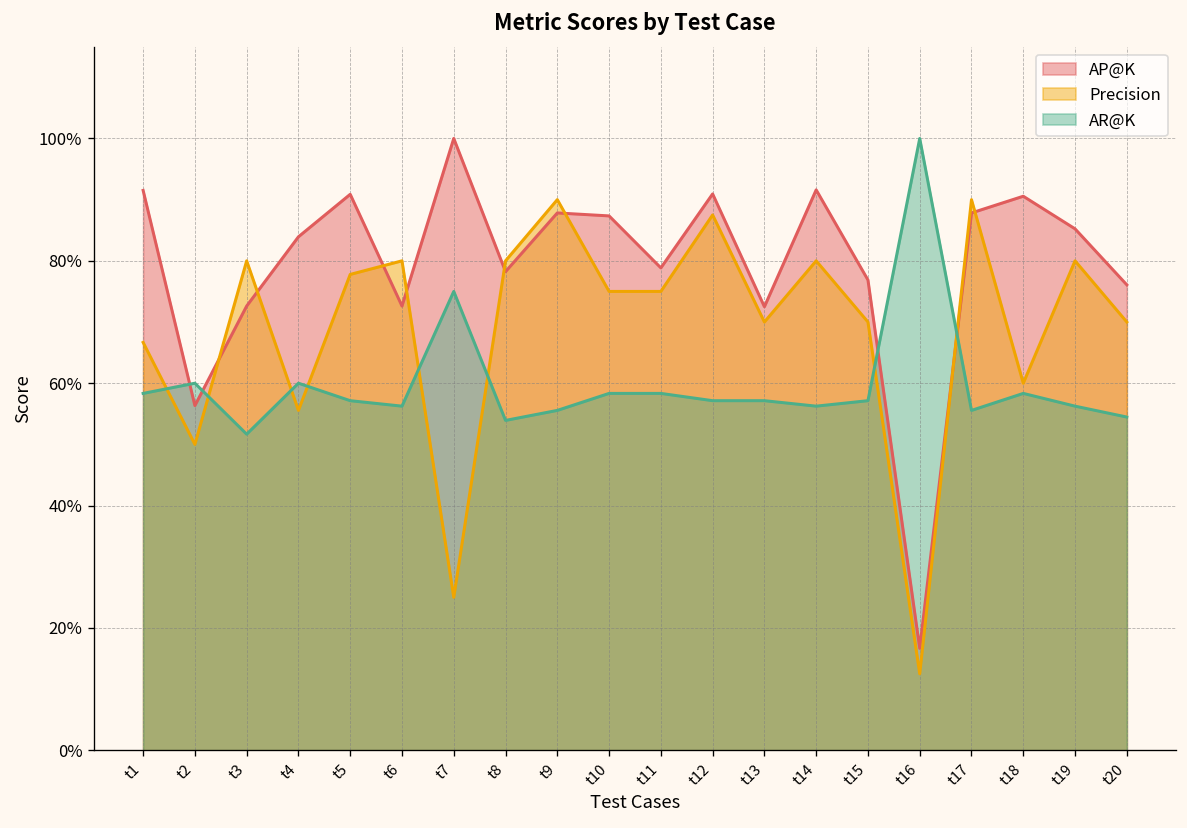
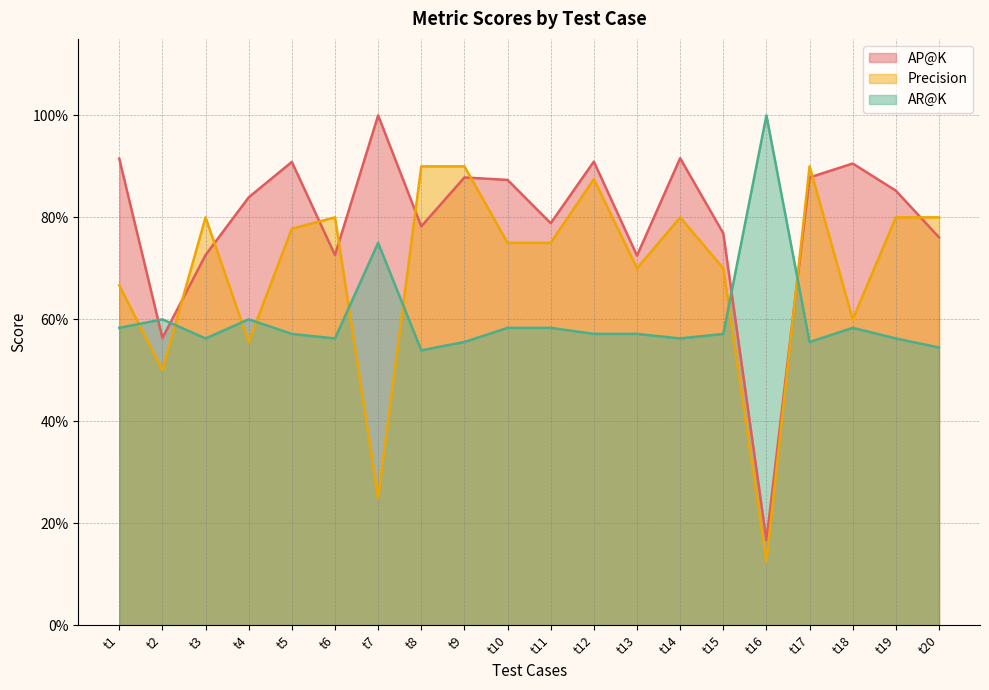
AR@K, t3: 52% -> 56%
Precision, t8: 80% -> 90%
Precision, t20: 70% -> 80%
